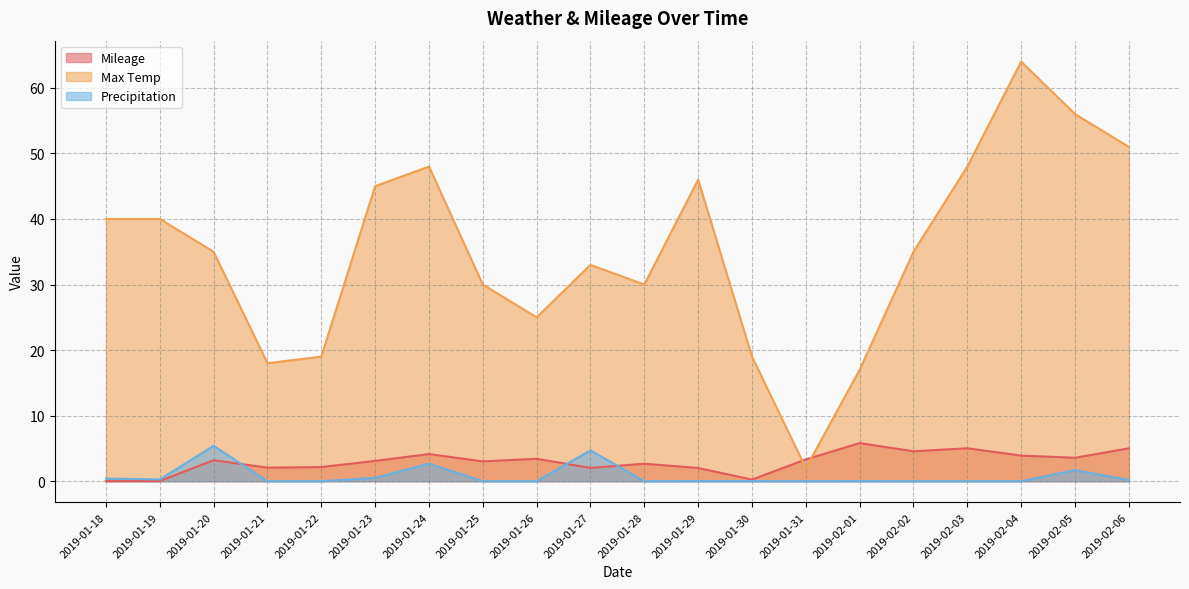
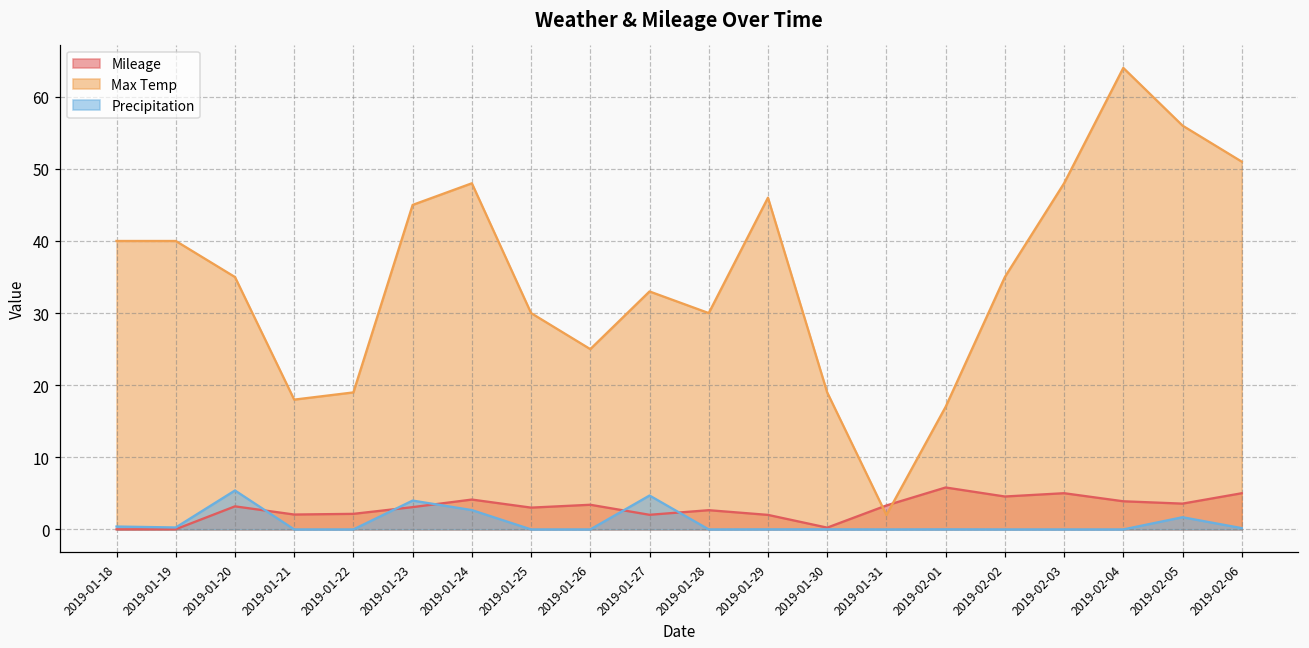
Precipitation, 2019-01-23: 1 -> 4
